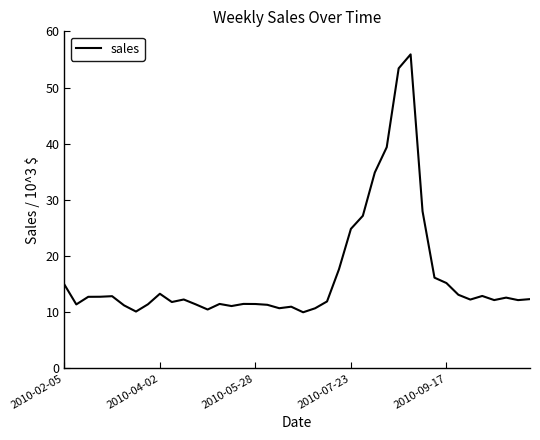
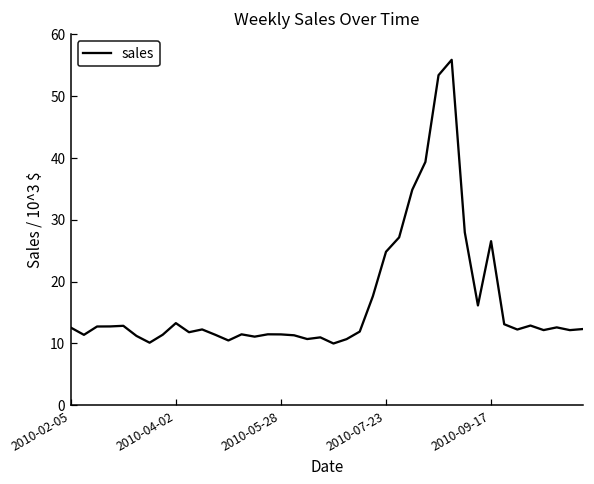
2010-02-05: 15 -> 13
2010-09-17: 15 -> 27
